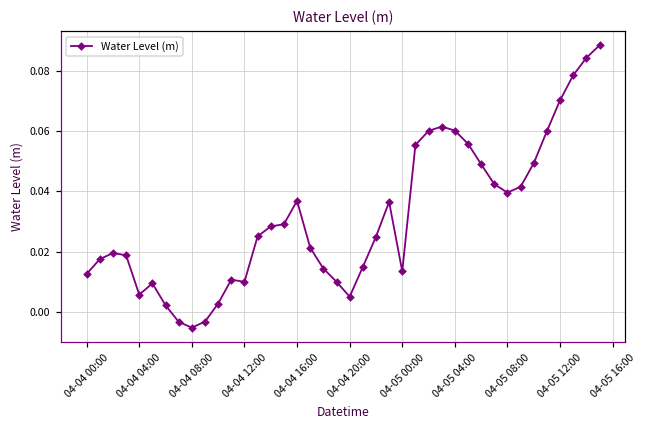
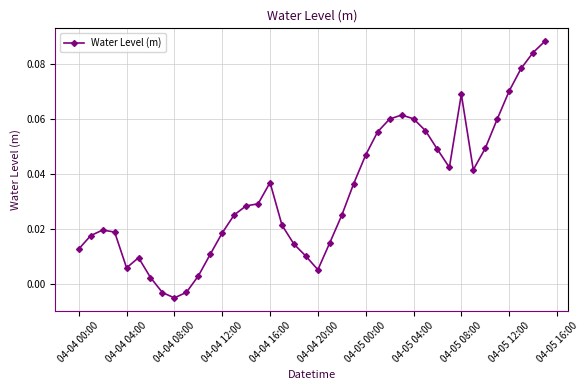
04-04 12:00: 0.010 -> 0.019
04-05 00:00: 0.013 -> 0.047
04-05 08:00: 0.040 -> 0.069
